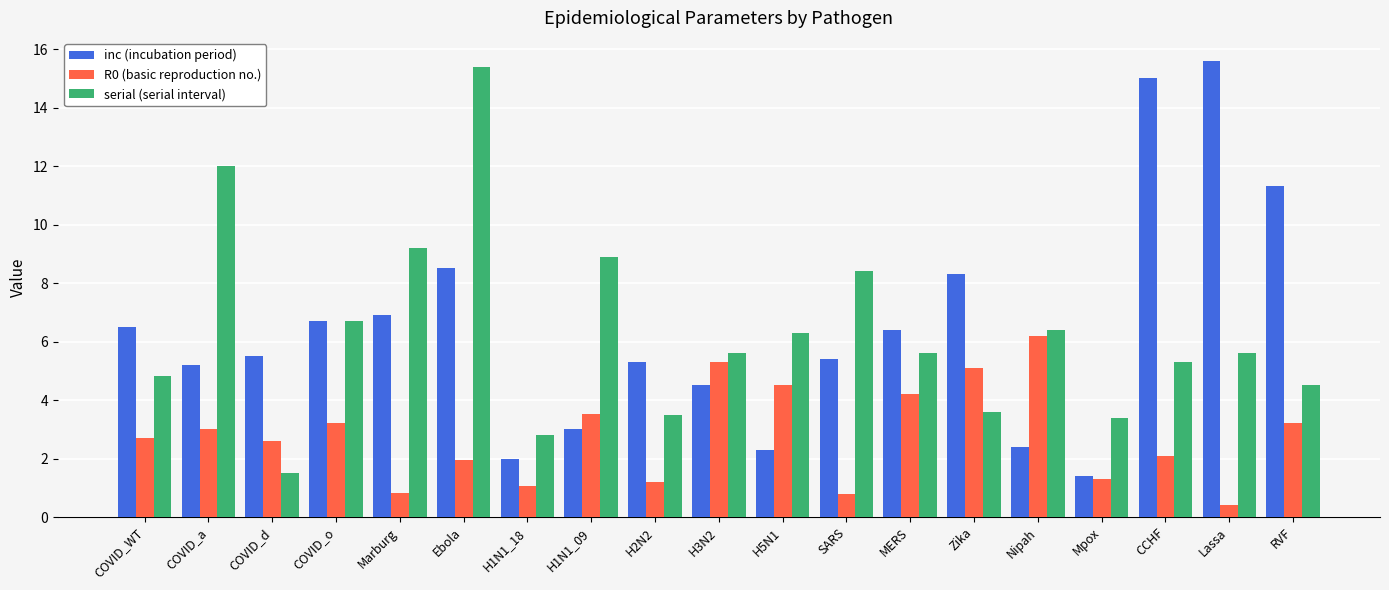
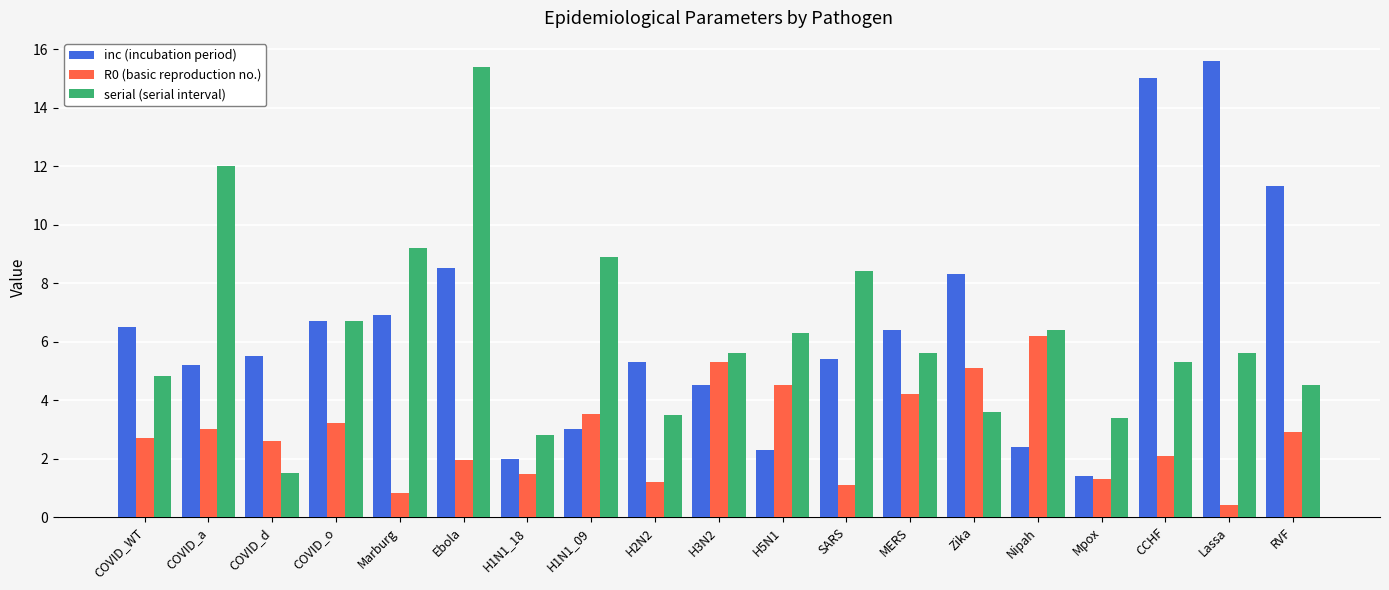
R0 (basic reproduction no.), H1N1_18: 1.1 -> 1.5
R0 (basic reproduction no.), SARS: 0.8 -> 1.1
R0 (basic reproduction no.), RVF: 3.2 -> 2.9
